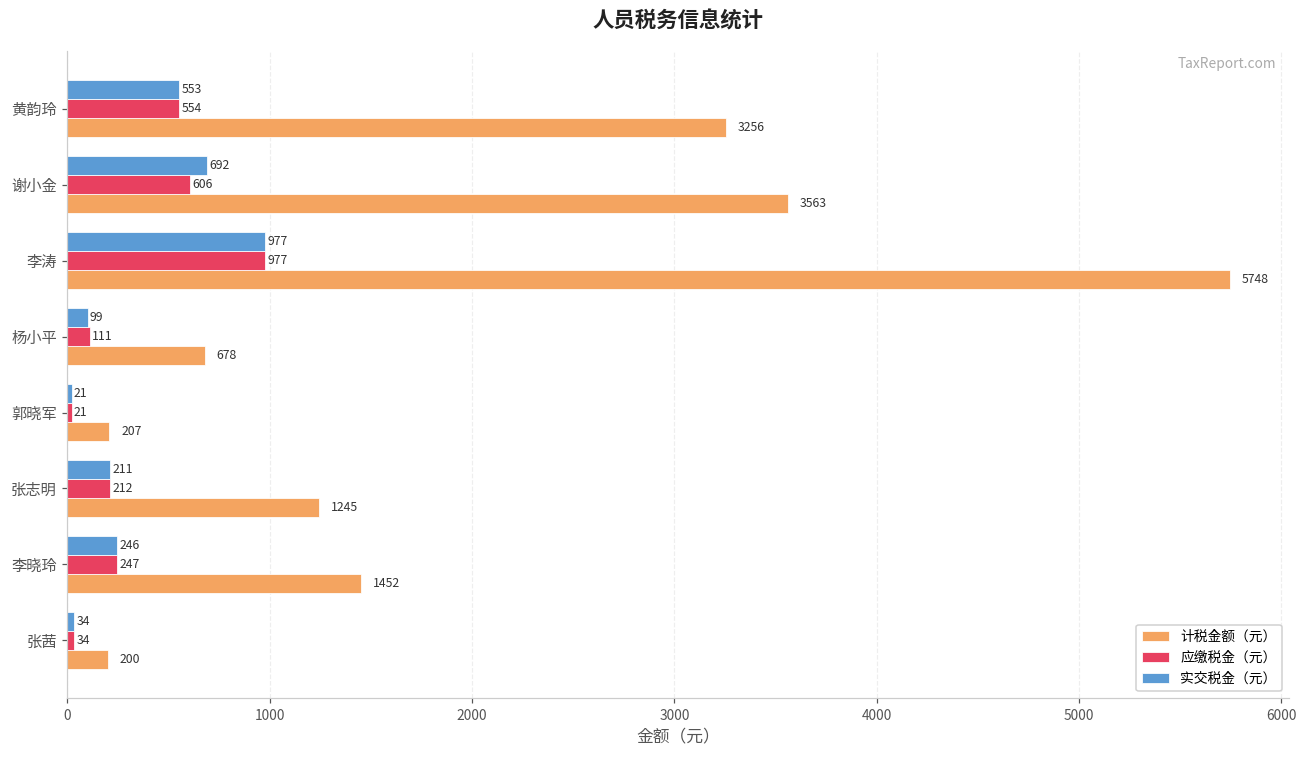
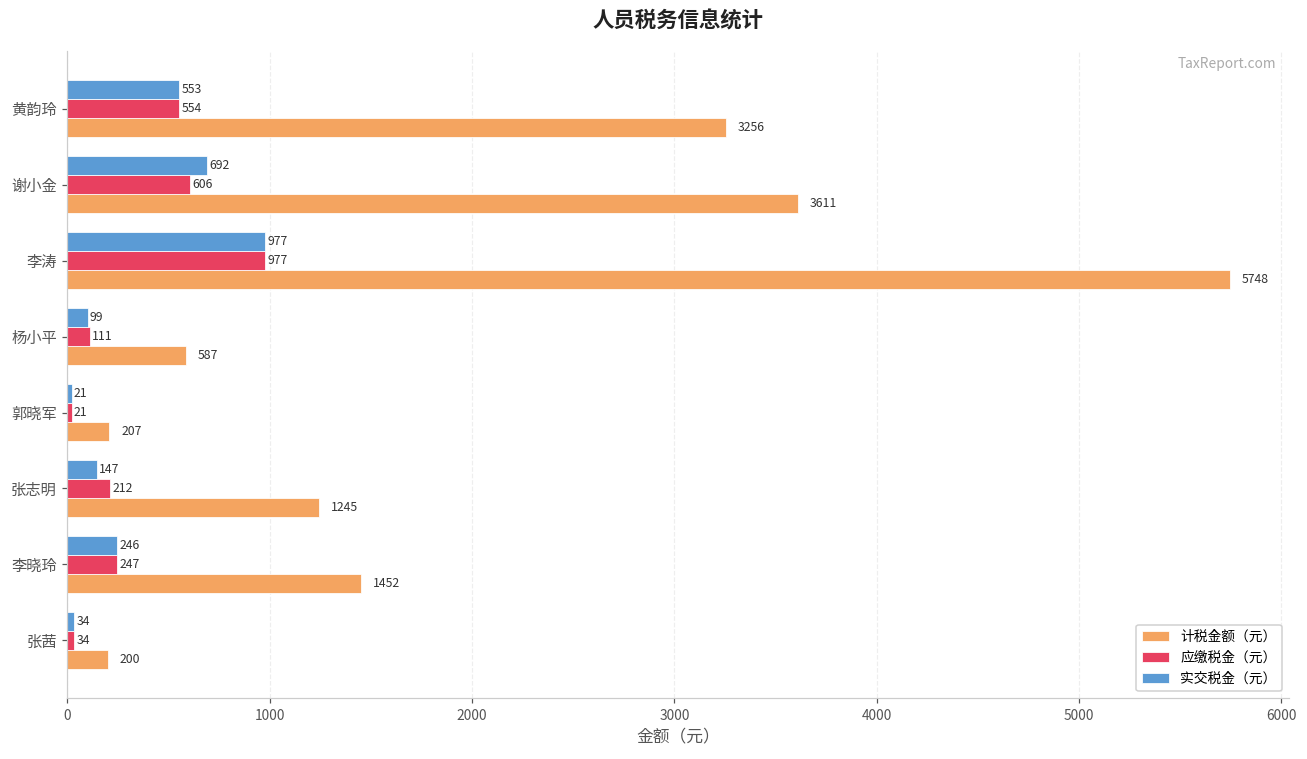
计税金额（元）, 谢小金: 3563 -> 3611
计税金额（元）, 杨小平: 678 -> 587
实交税金（元）, 张志明: 211 -> 147
